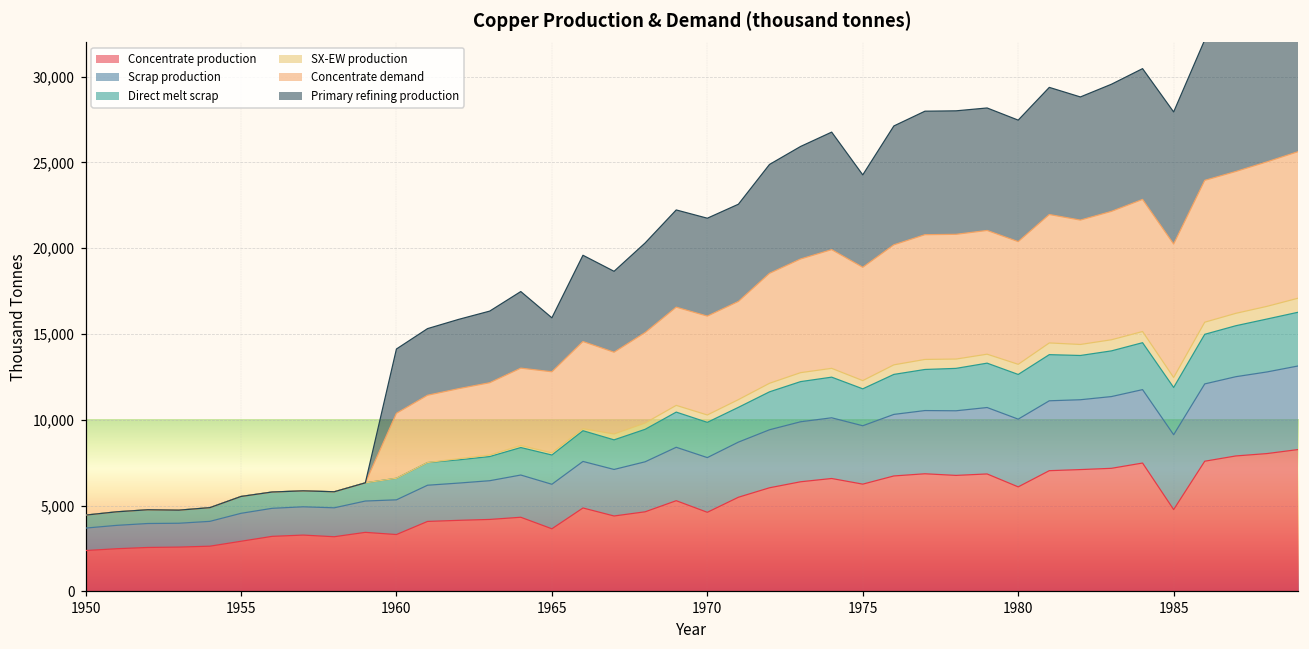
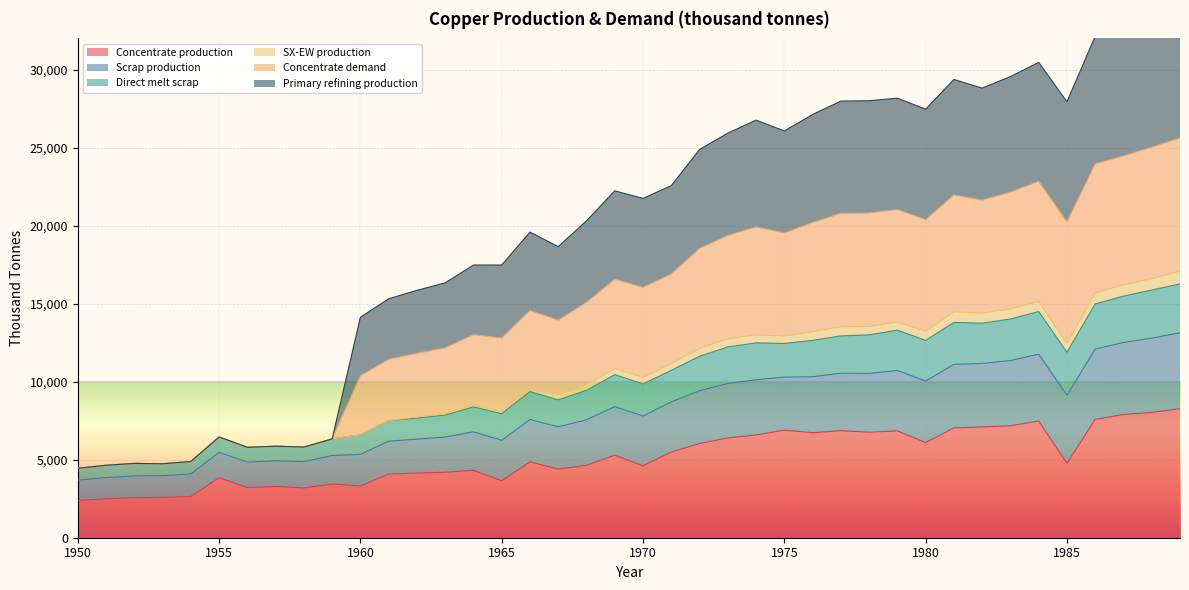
Concentrate production, 1955: 2,900 -> 3,800
Primary refining production, 1965: 3,100 -> 4,700
Concentrate production, 1975: 6,300 -> 6,900
Primary refining production, 1975: 5,400 -> 6,500
